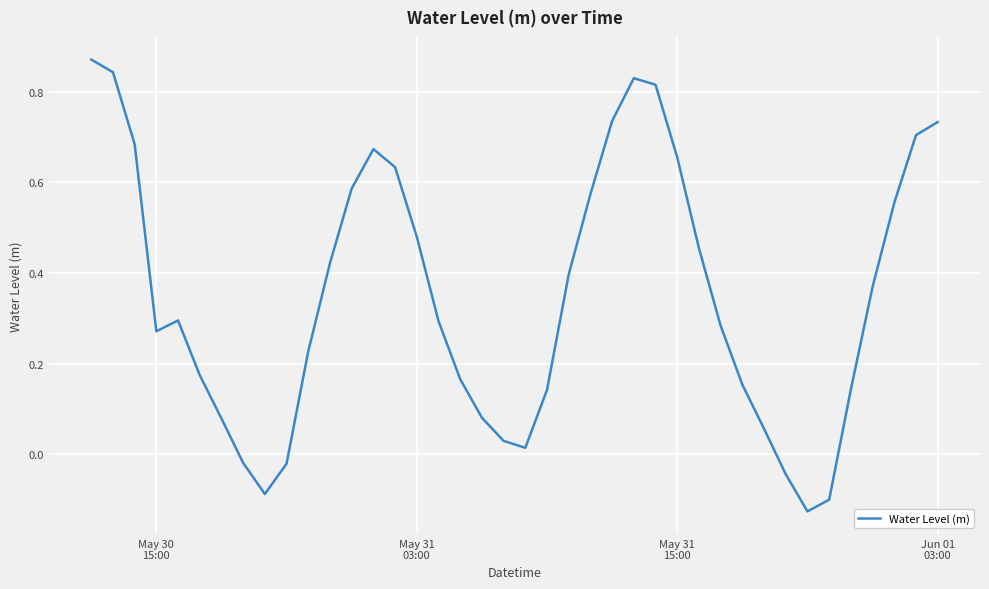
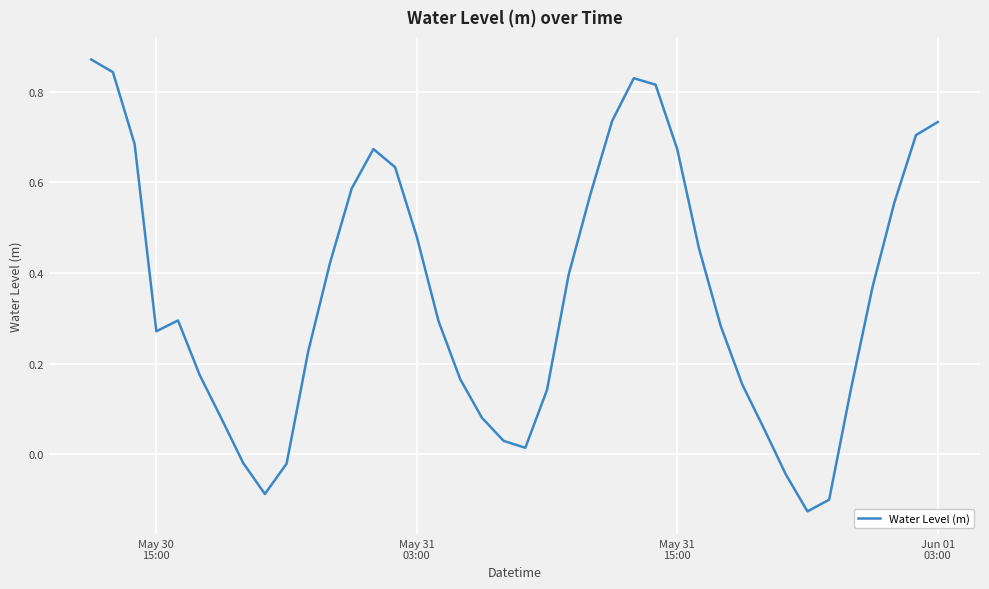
May 31 15:00: 0.65 -> 0.67
